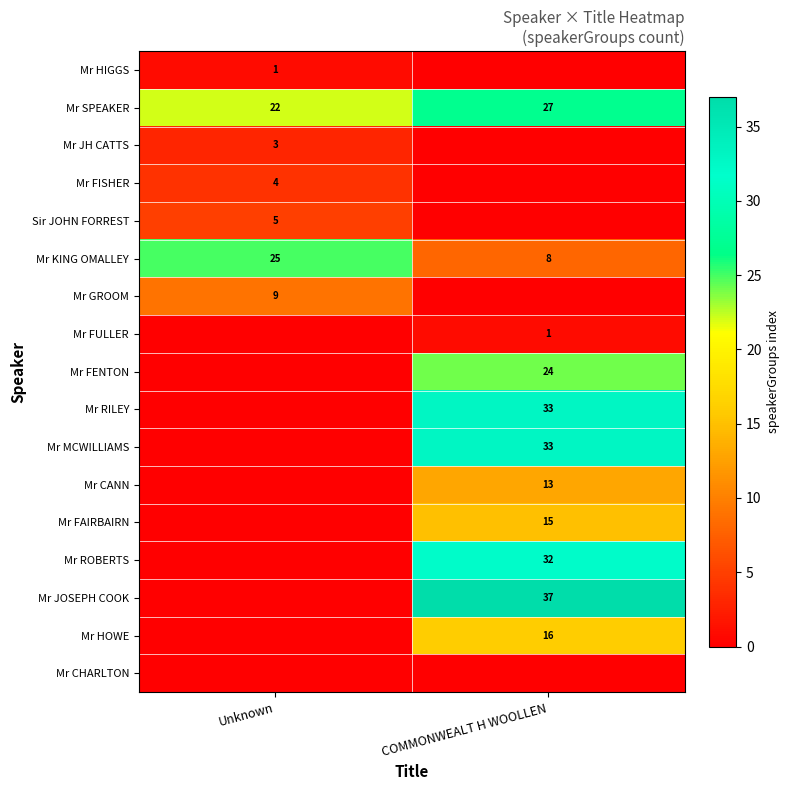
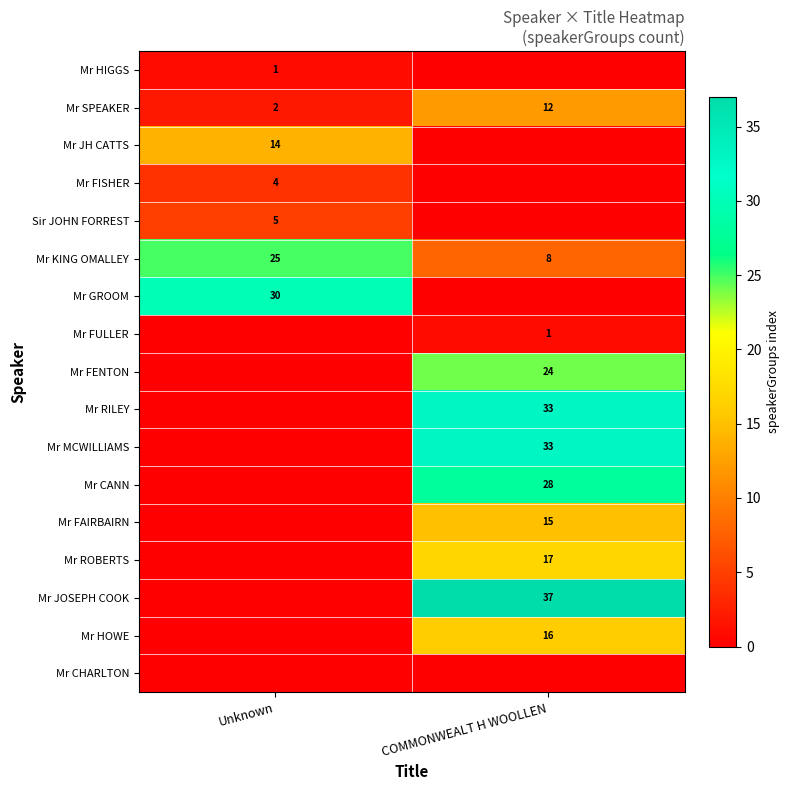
Mr SPEAKER, Unknown: 22 -> 2
Mr SPEAKER, COMMONWEALT H WOOLLEN: 27 -> 12
Mr JH CATTS, Unknown: 3 -> 14
Mr GROOM, Unknown: 9 -> 30
Mr CANN, COMMONWEALT H WOOLLEN: 13 -> 28
Mr ROBERTS, COMMONWEALT H WOOLLEN: 32 -> 17
